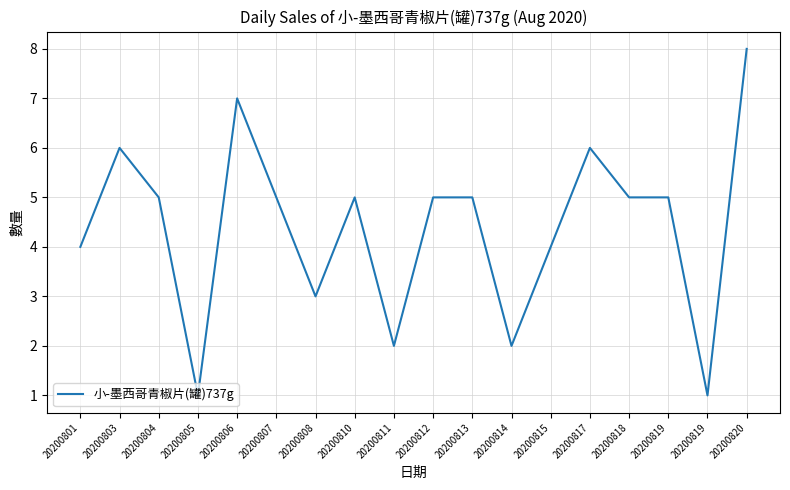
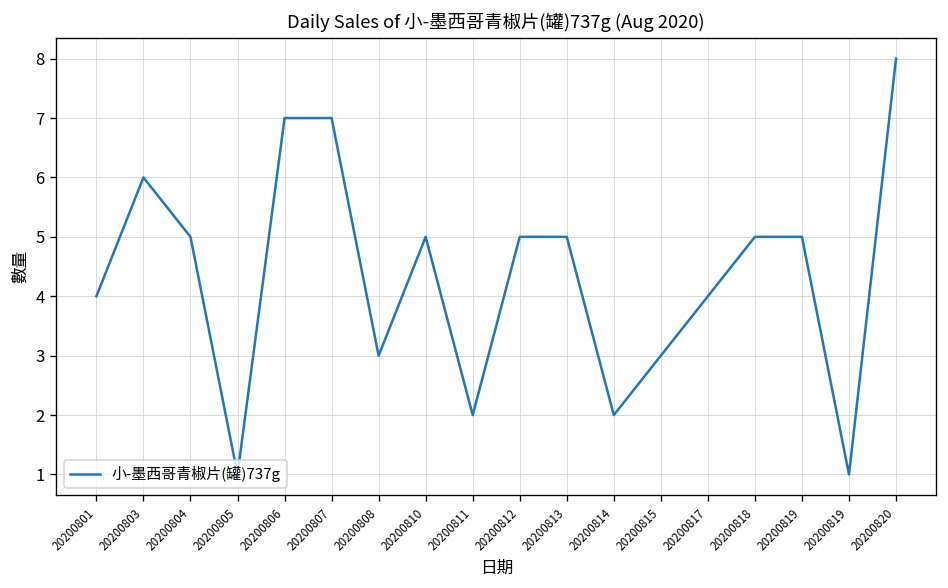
20200807: 5 -> 7
20200815: 4 -> 3
20200817: 6 -> 4
